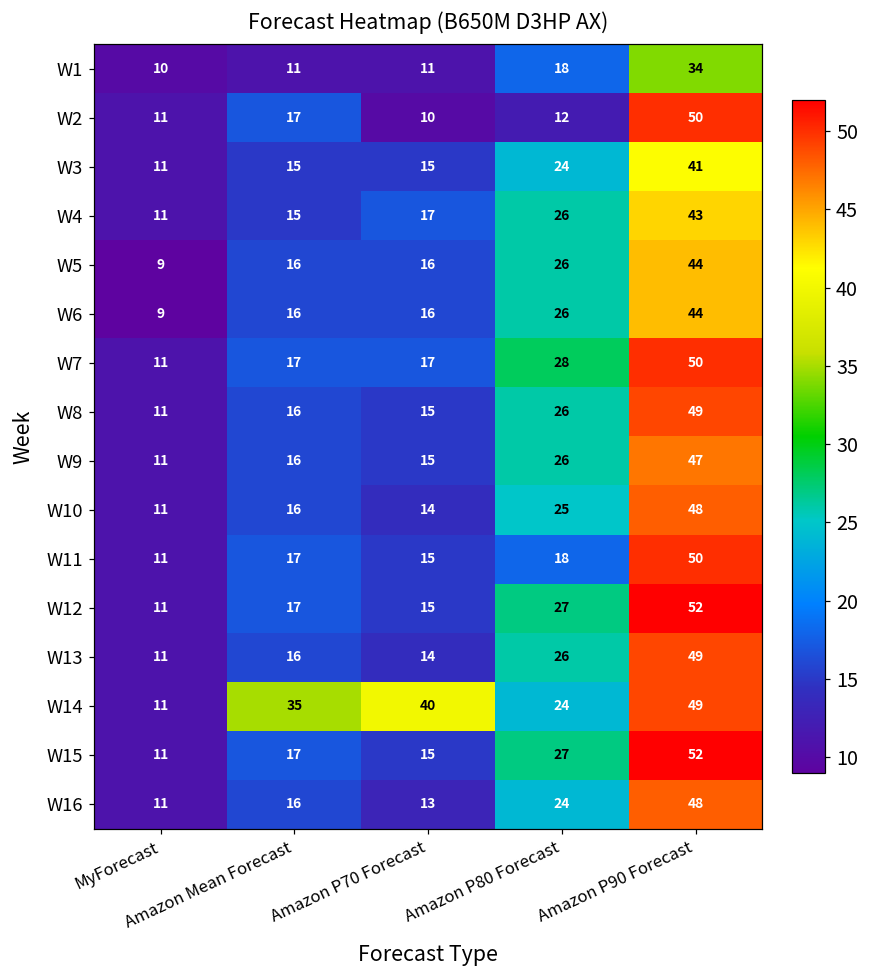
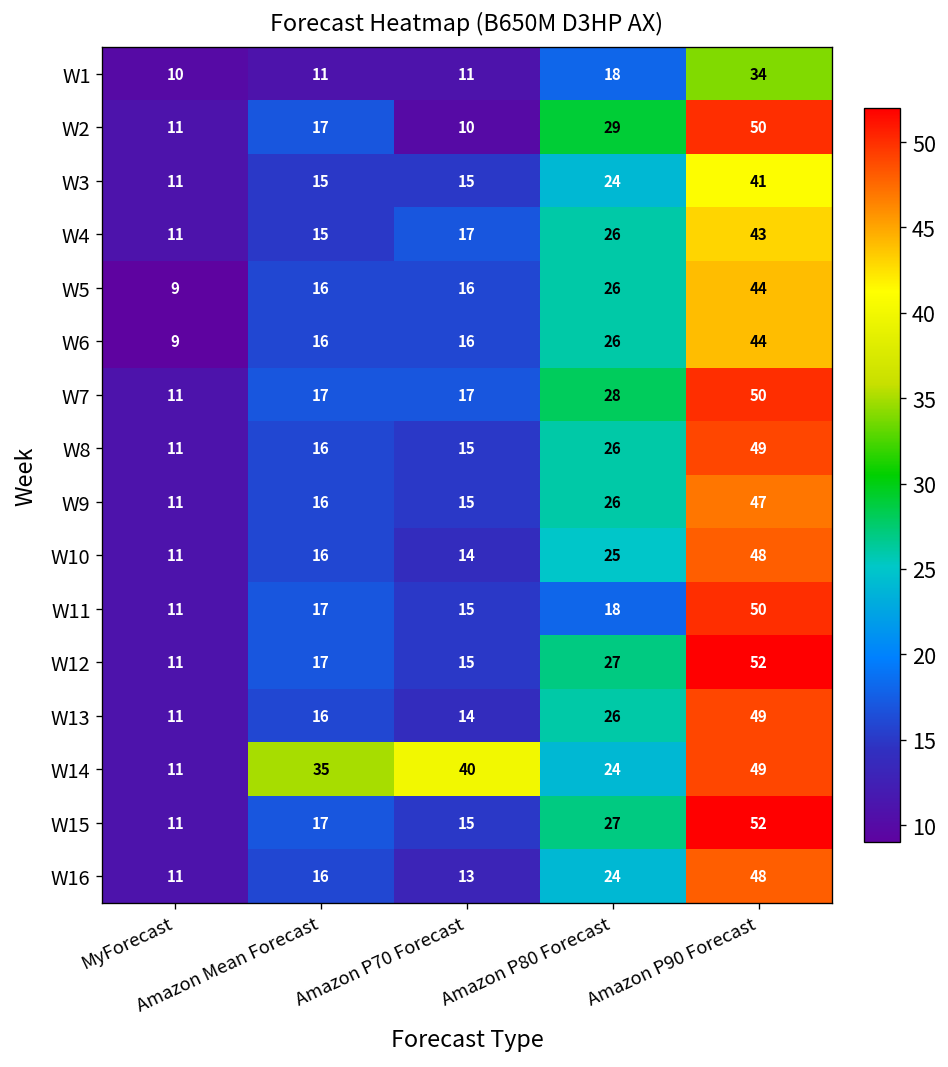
W2, Amazon P80 Forecast: 12 -> 29
